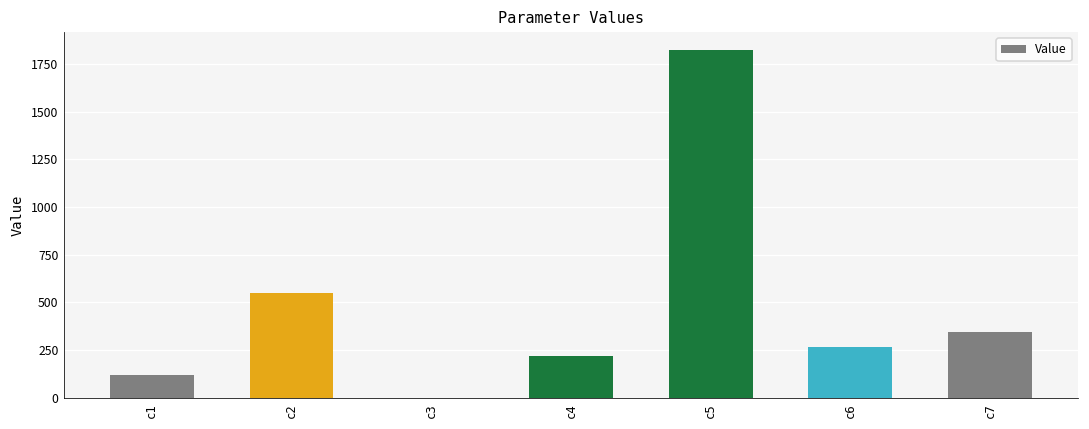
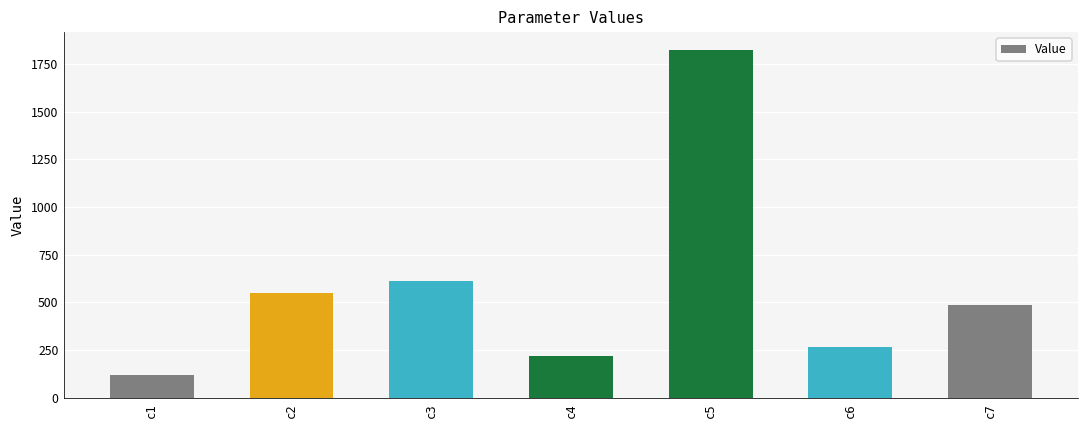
c3: 0 -> 610
c7: 340 -> 490
